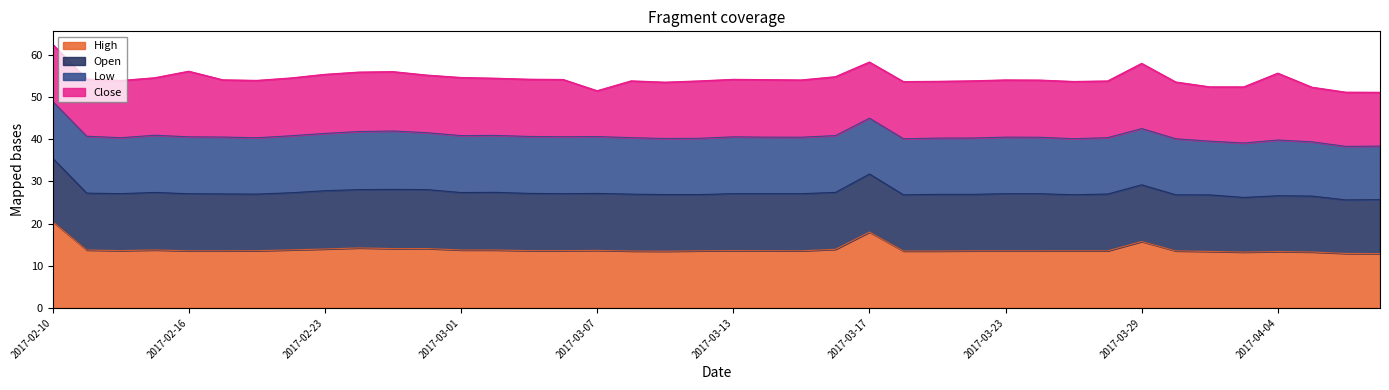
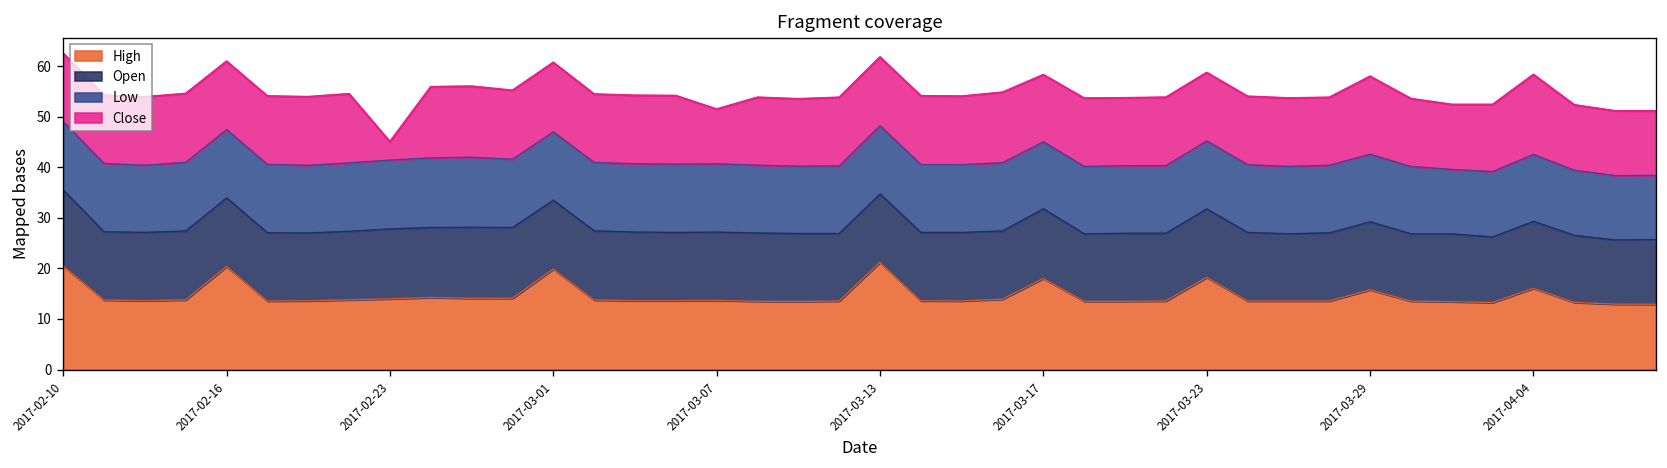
High, 2017-02-16: 14 -> 20
Close, 2017-02-16: 16 -> 14
Close, 2017-02-23: 14 -> 4
High, 2017-03-01: 14 -> 20
High, 2017-03-13: 14 -> 21
High, 2017-03-23: 14 -> 18
High, 2017-04-04: 13 -> 16
